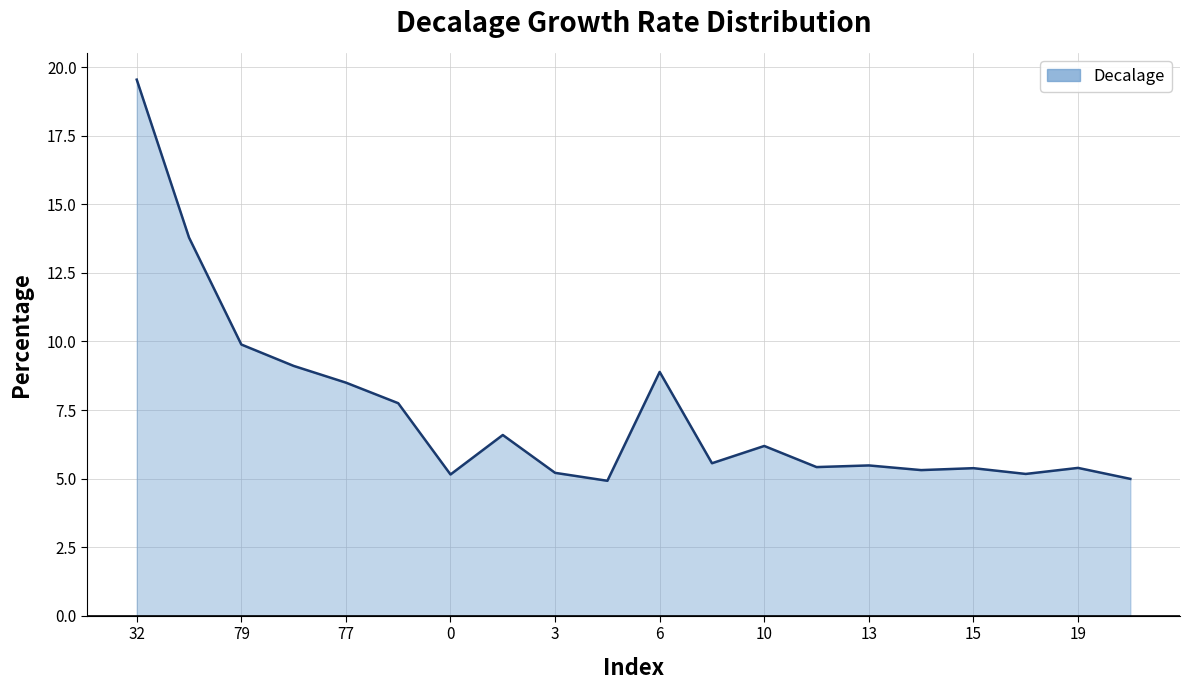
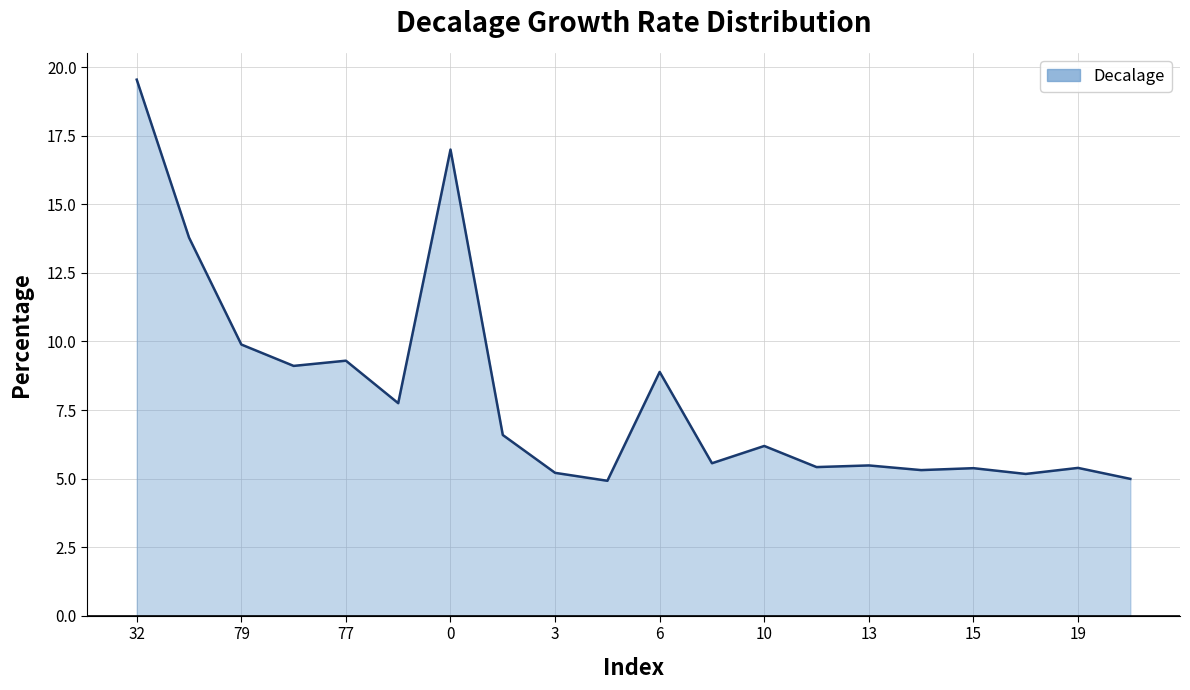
77: 8.5 -> 9.3
0: 5.2 -> 17.0
